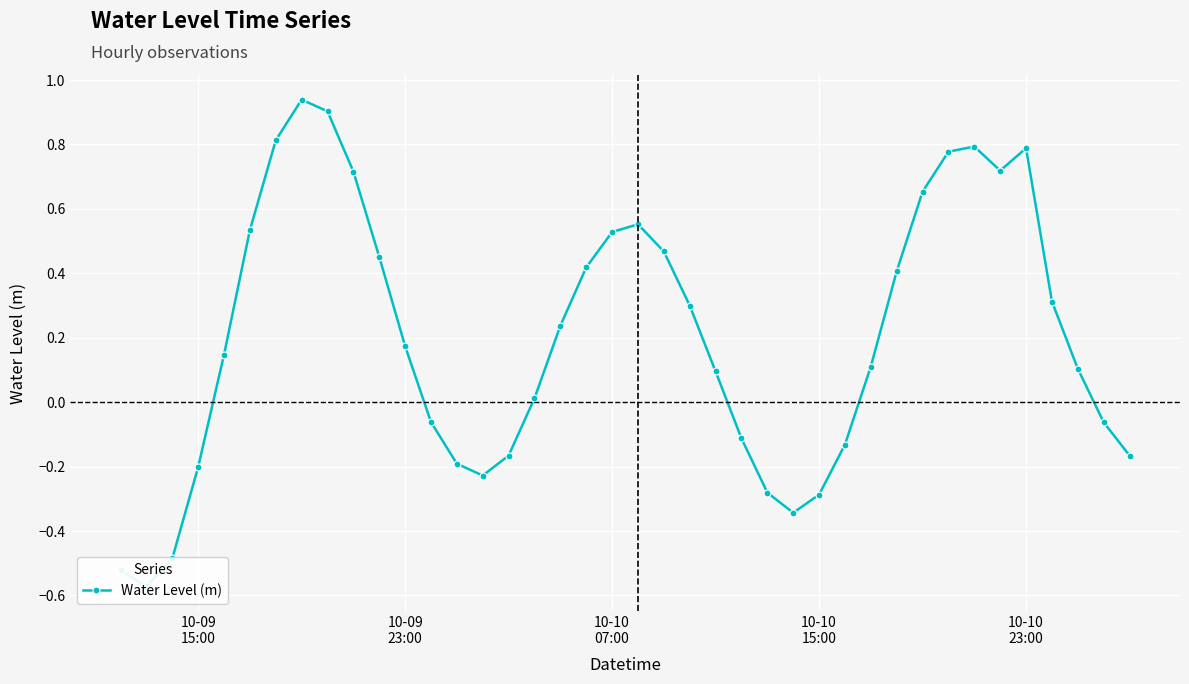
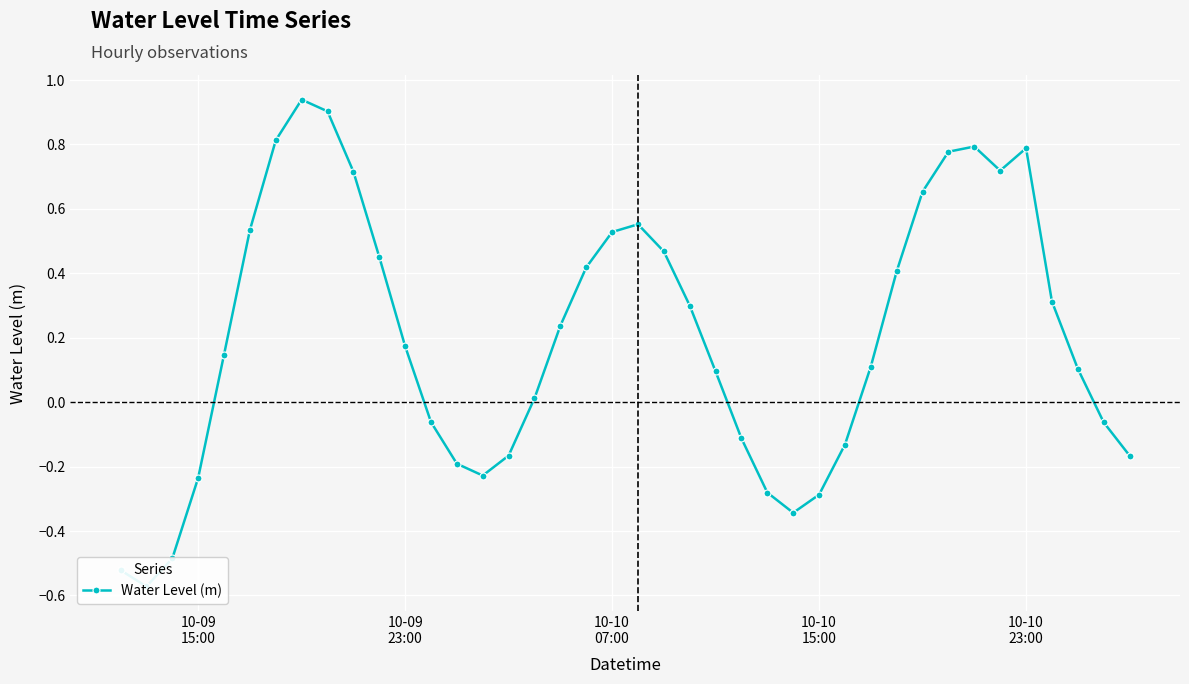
10-09 15:00: -0.20 -> -0.24
